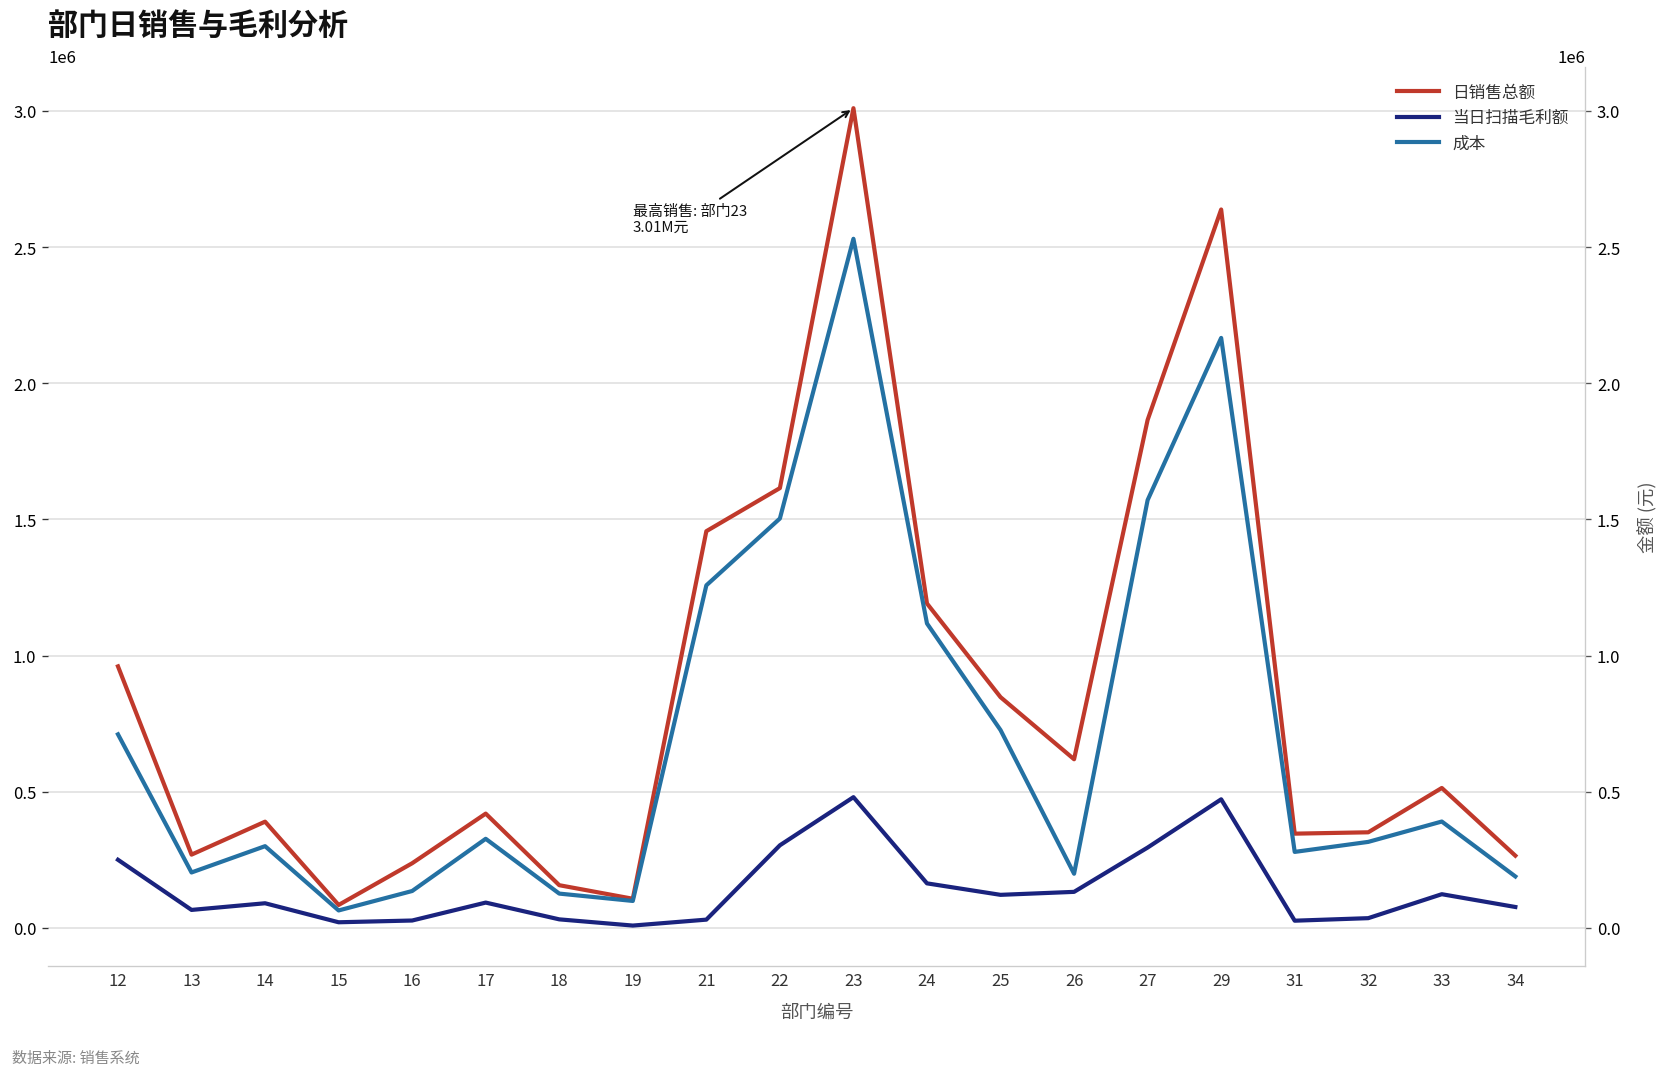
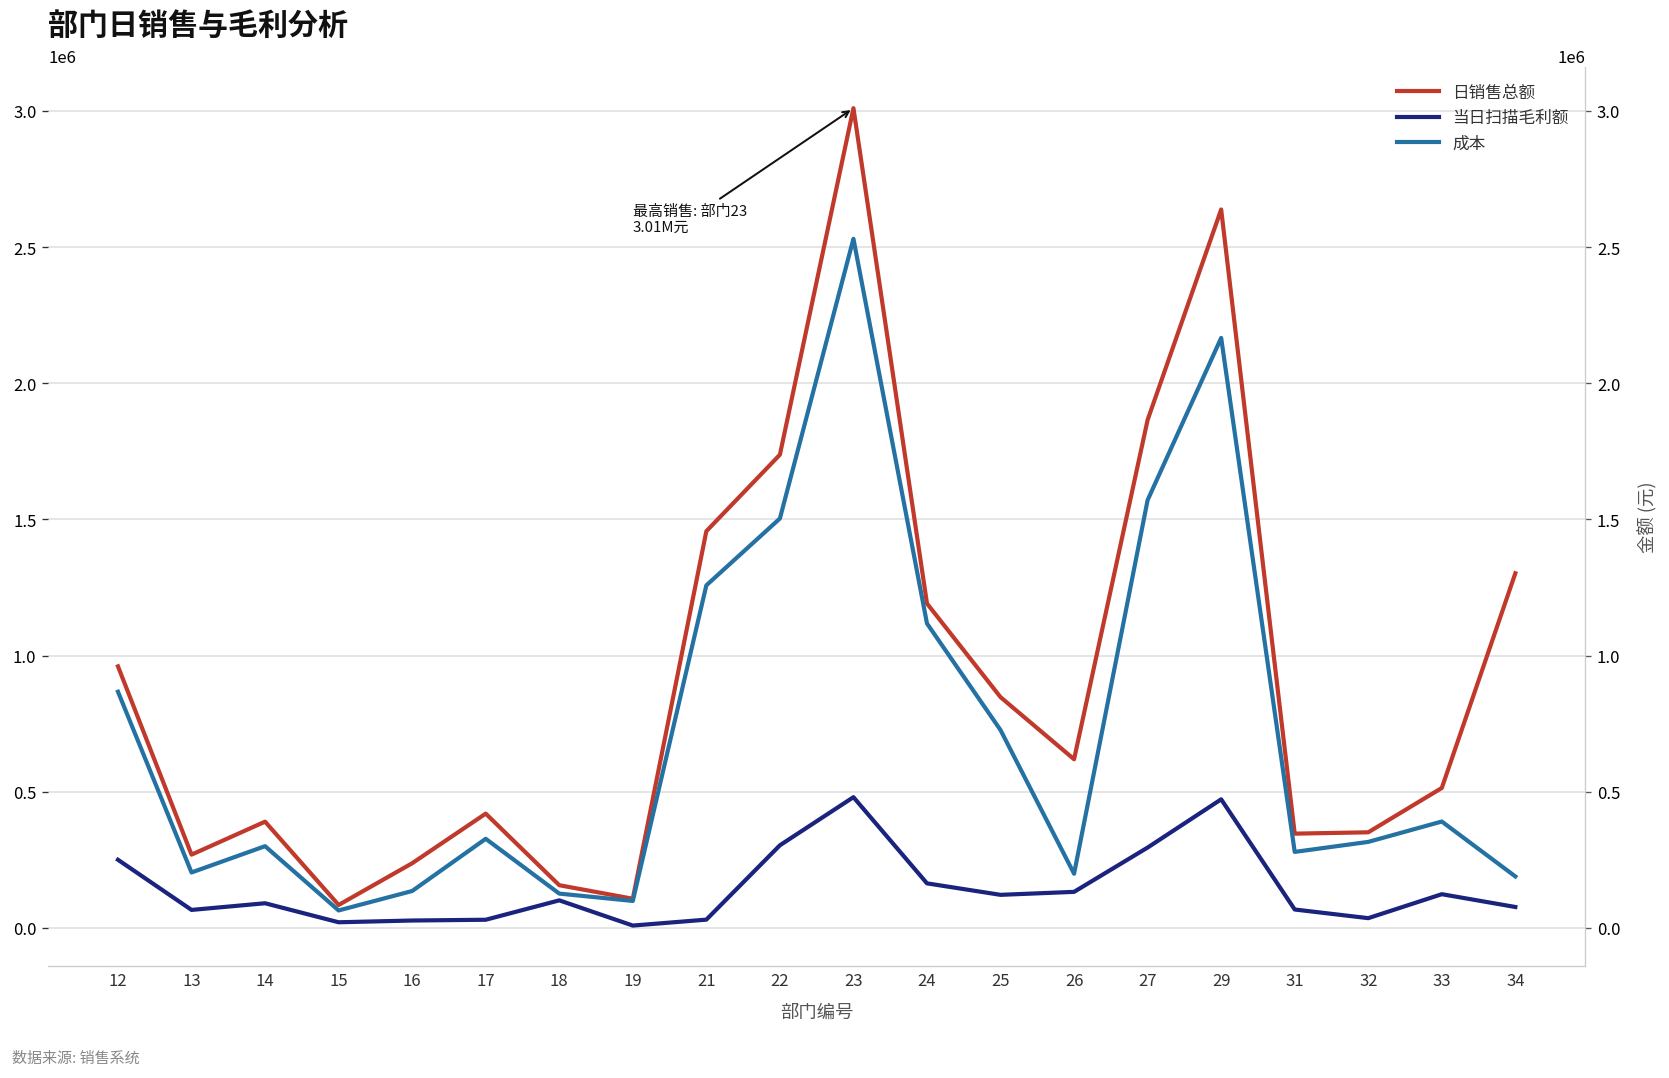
成本, 12: 710000 -> 870000
当日扫描毛利额, 17: 90000 -> 30000
当日扫描毛利额, 18: 30000 -> 100000
日销售总额, 22: 1620000 -> 1740000
当日扫描毛利额, 31: 30000 -> 70000
日销售总额, 34: 260000 -> 1300000
